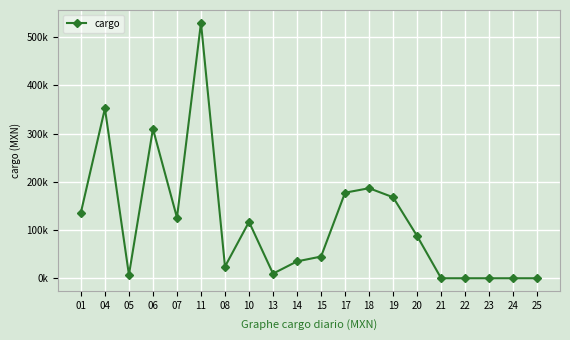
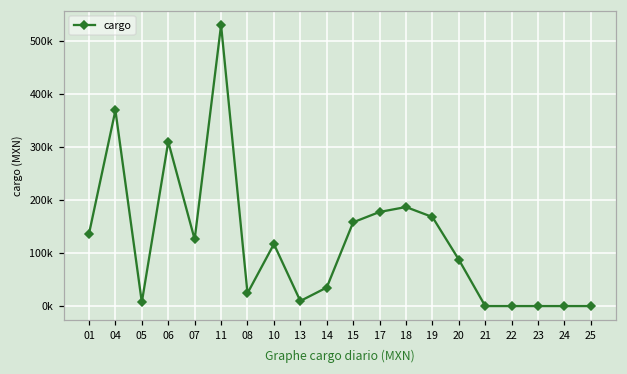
04: 350000 -> 370000
15: 50000 -> 160000
